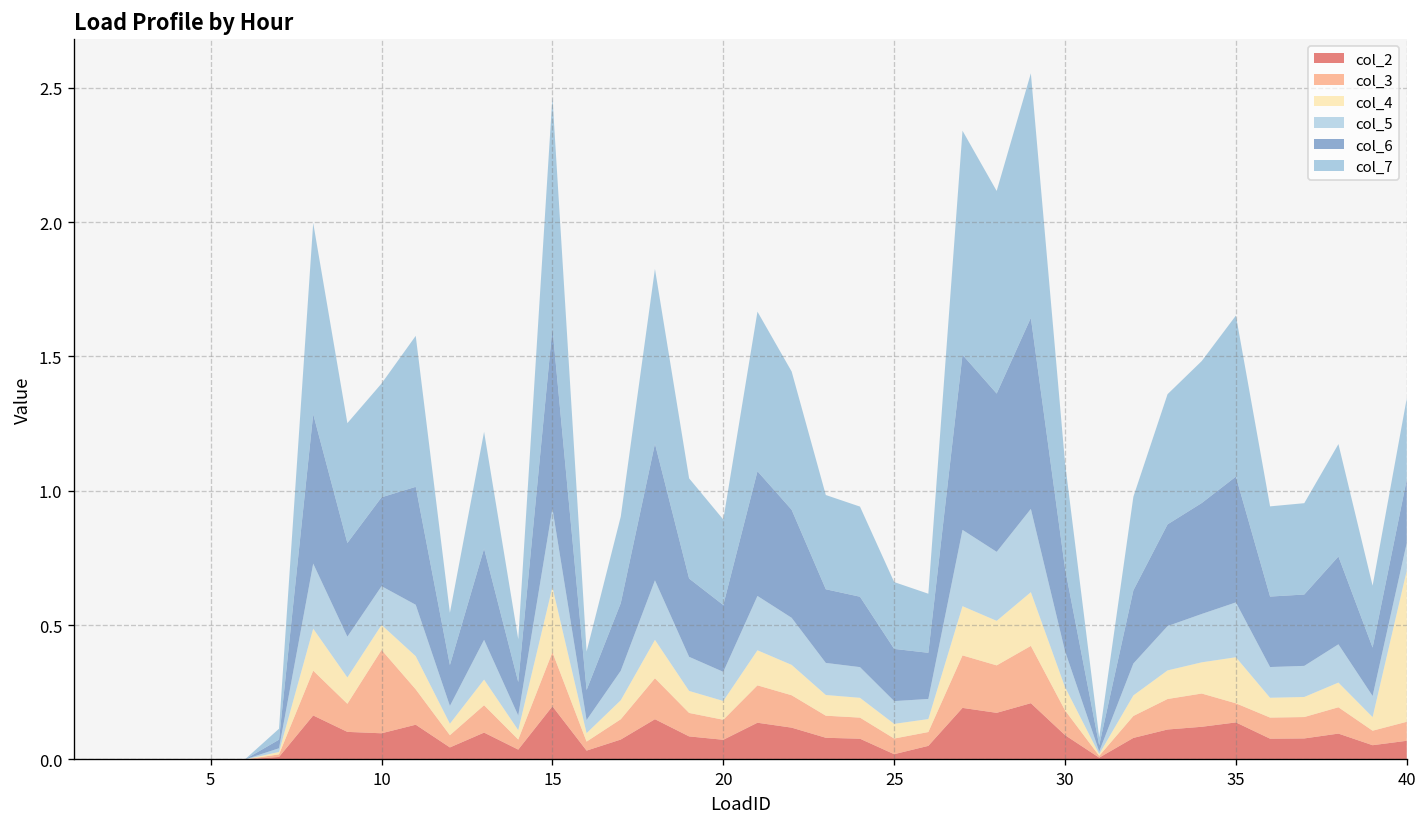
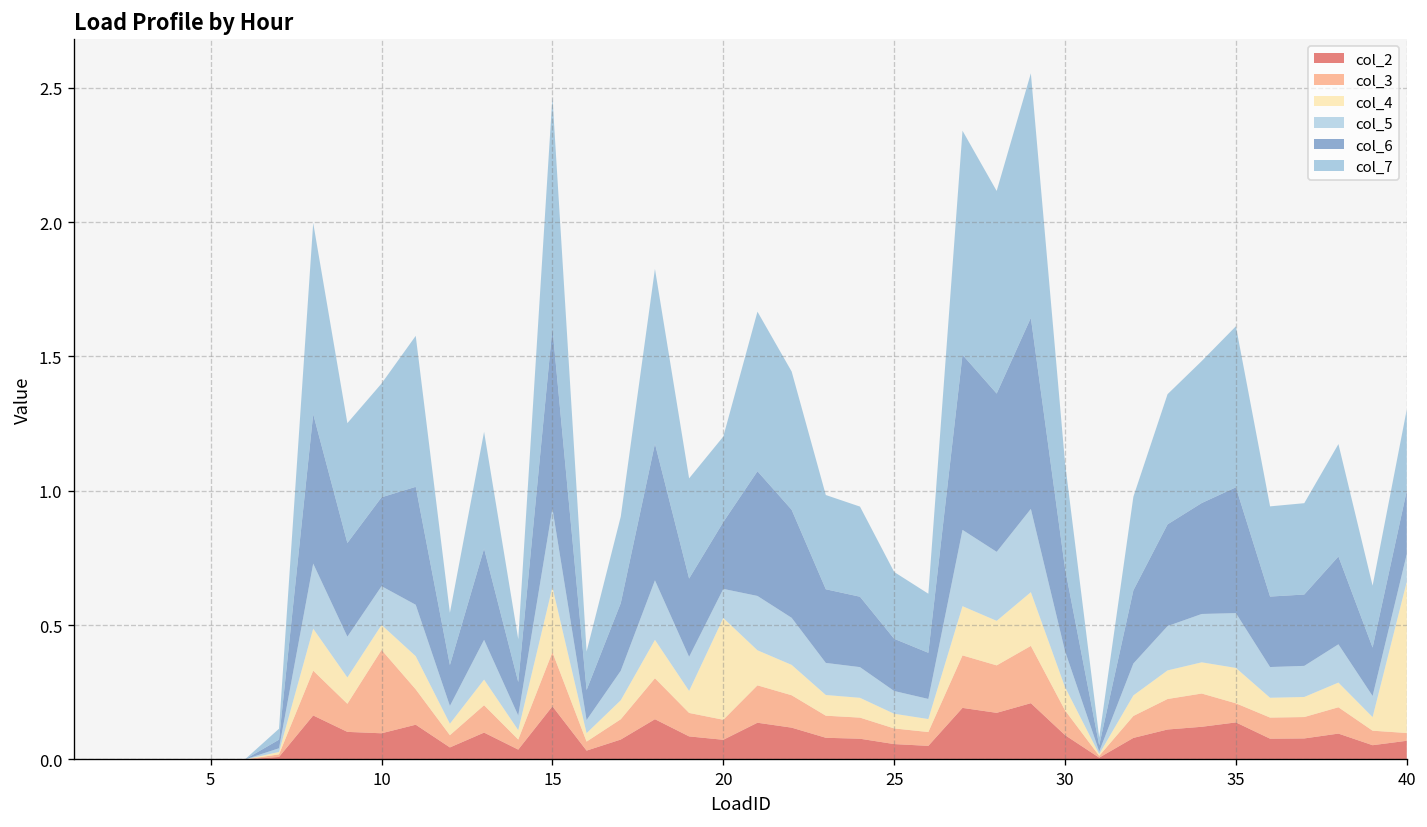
col_4, 20: 0.07 -> 0.38
col_2, 25: 0.02 -> 0.06
col_4, 35: 0.17 -> 0.13
col_3, 40: 0.07 -> 0.03
